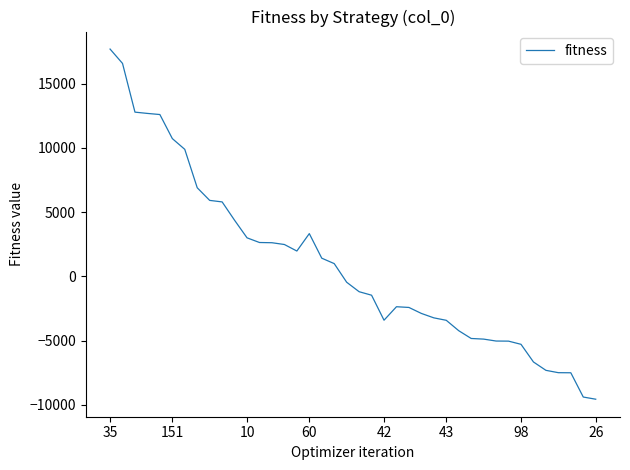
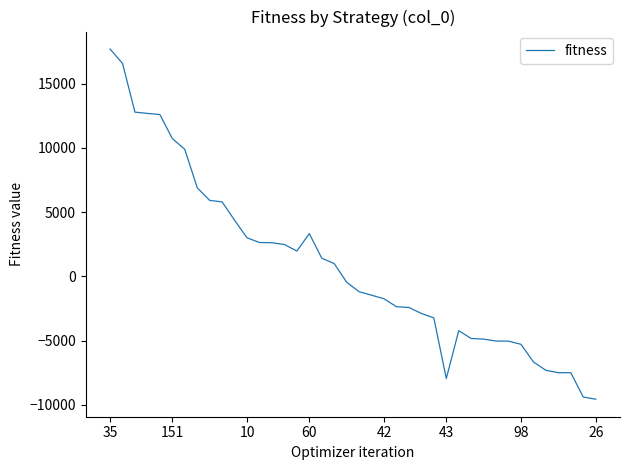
42: -3400 -> -1700
43: -3400 -> -8000
